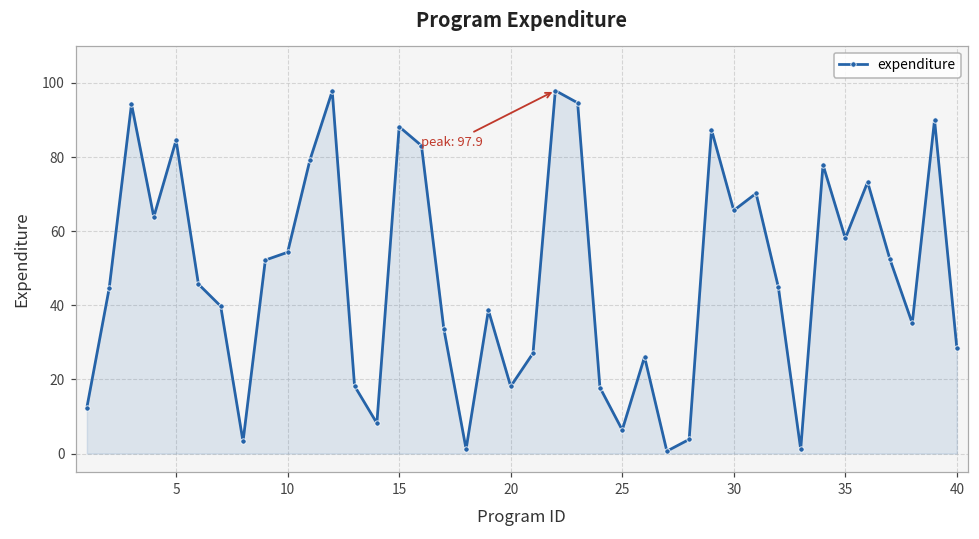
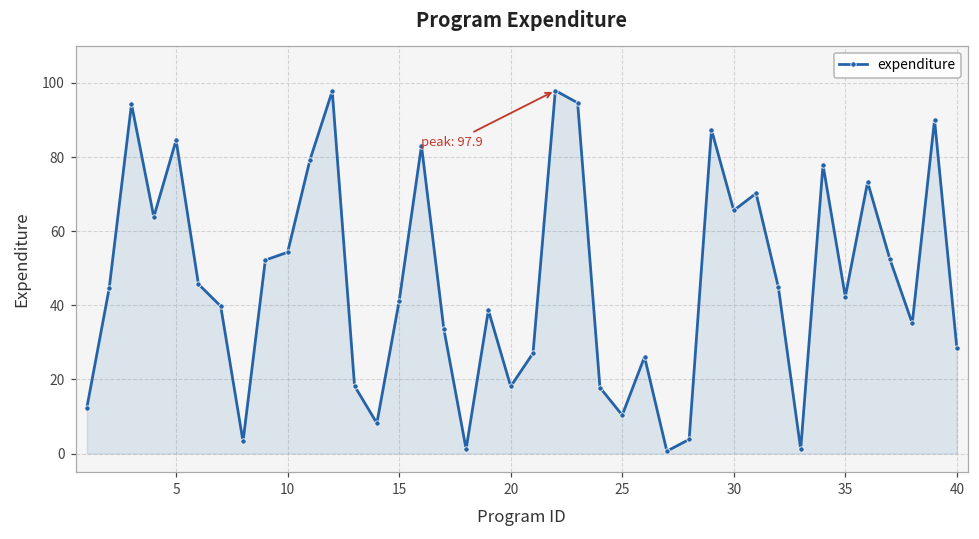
15: 88 -> 41
25: 6 -> 10
35: 58 -> 42
